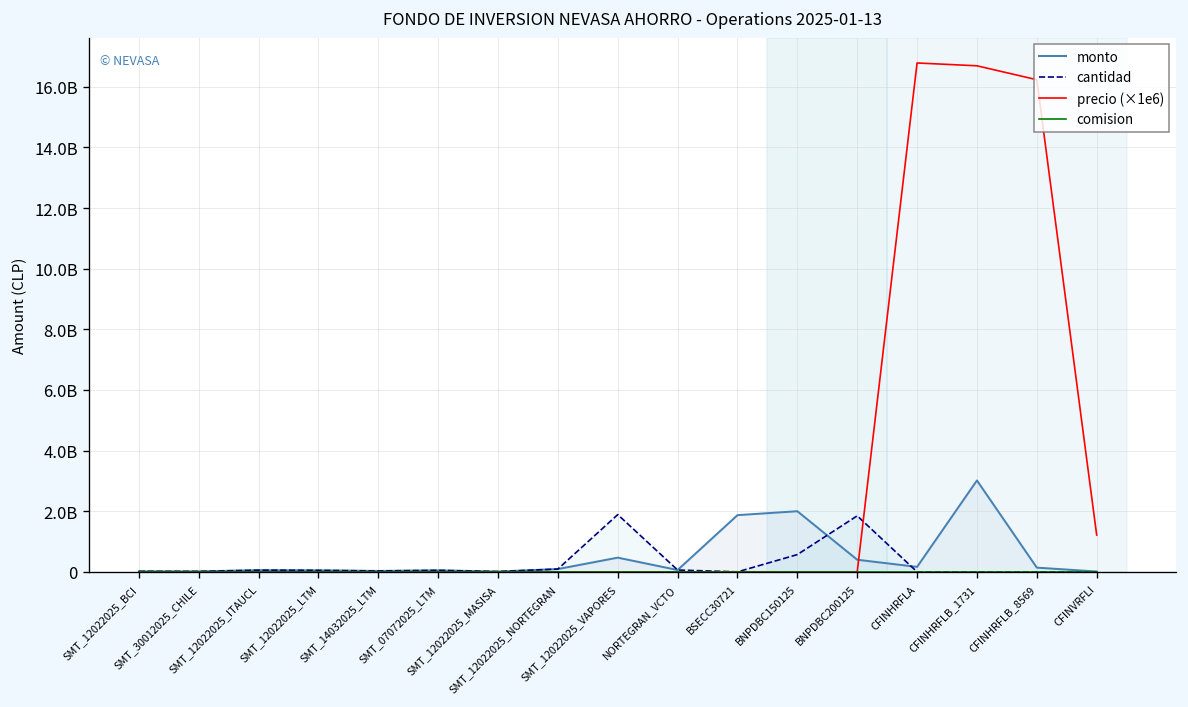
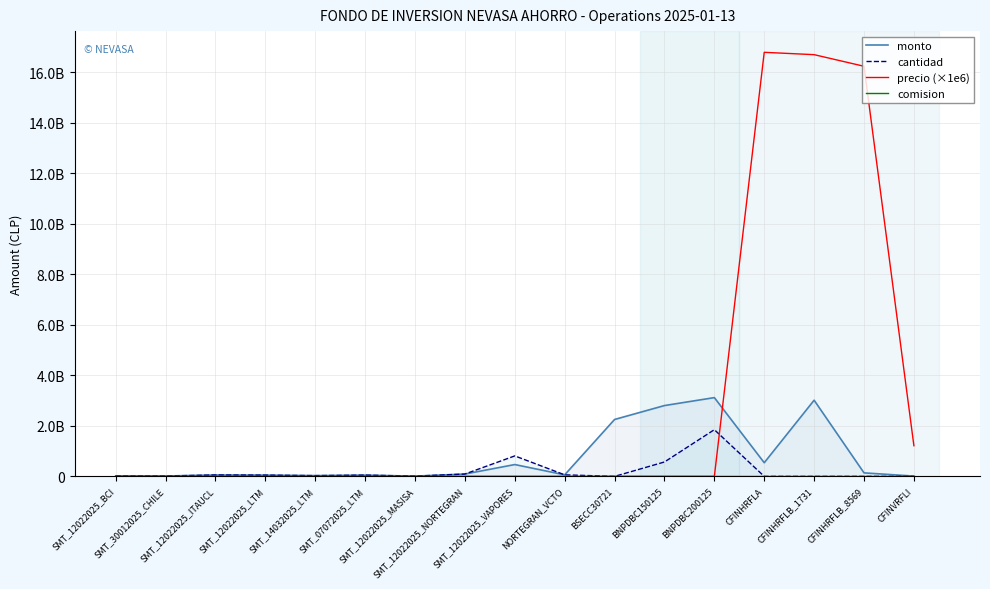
cantidad, SMT_12022025_VAPORES: 1900000000 -> 800000000
monto, BSECC30721: 1900000000 -> 2300000000
monto, BNPDBC150125: 2000000000 -> 2800000000
monto, BNPDBC200125: 400000000 -> 3100000000
monto, CFINHRFLA: 200000000 -> 500000000
